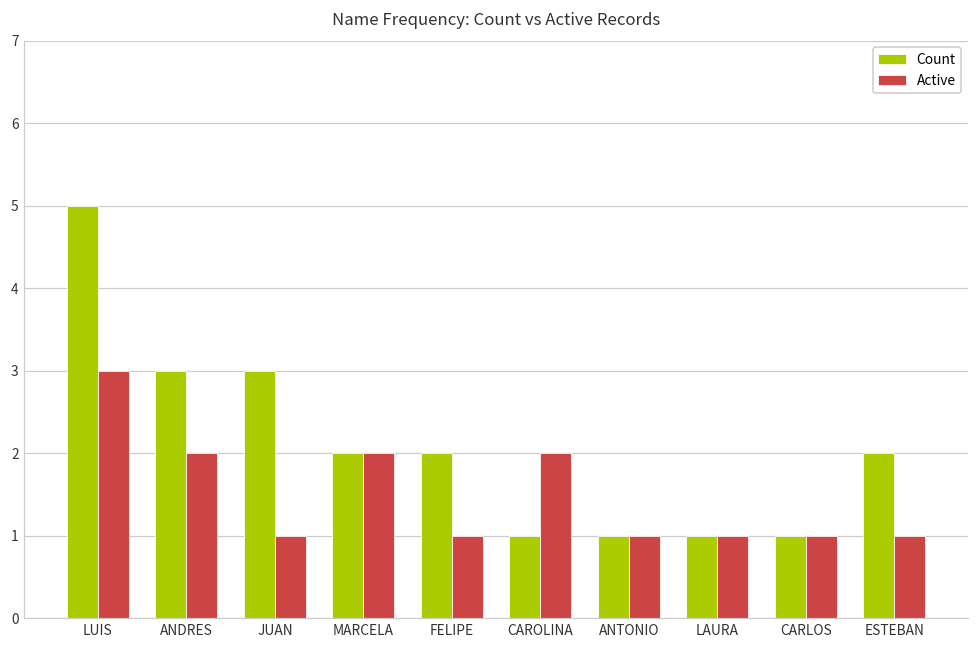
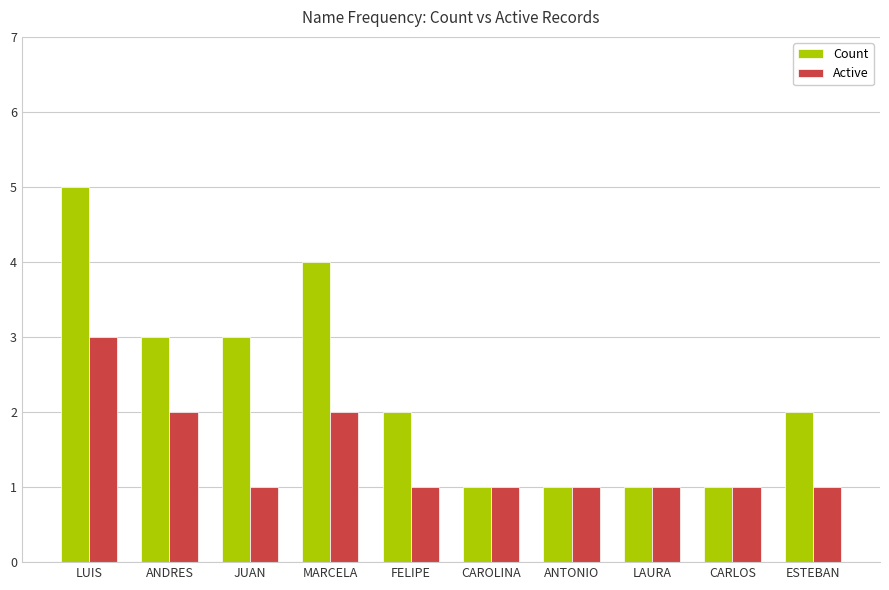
Count, MARCELA: 2 -> 4
Active, CAROLINA: 2 -> 1
